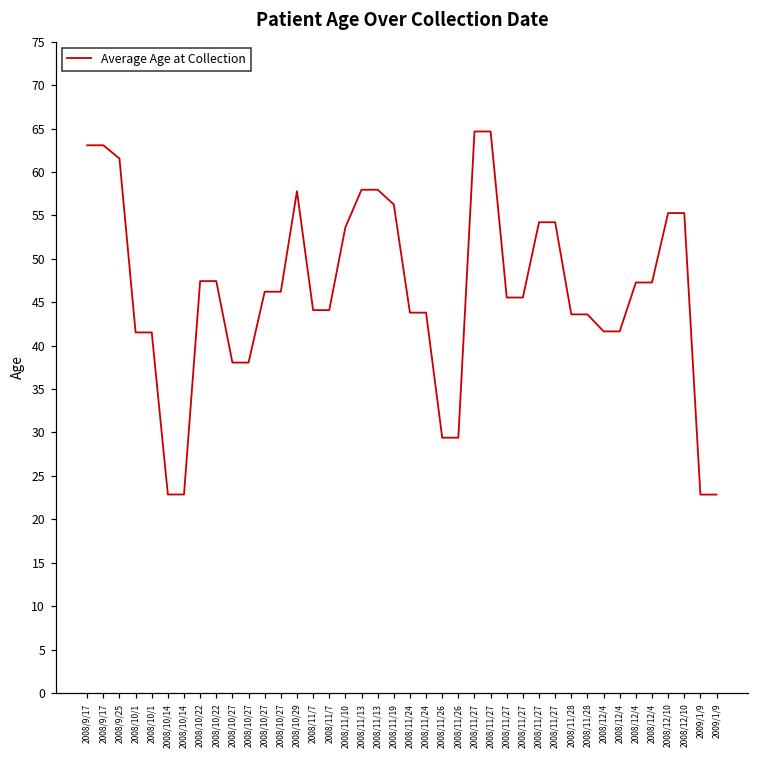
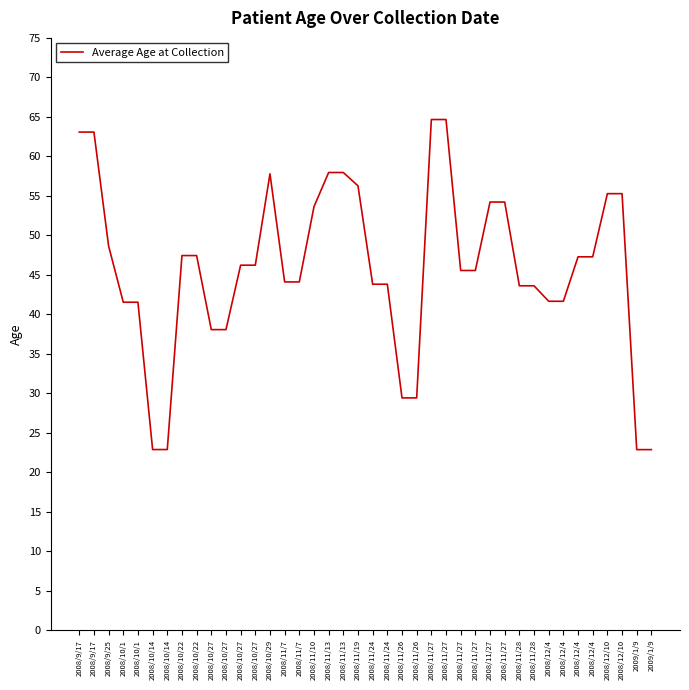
2008/9/25: 62 -> 49
